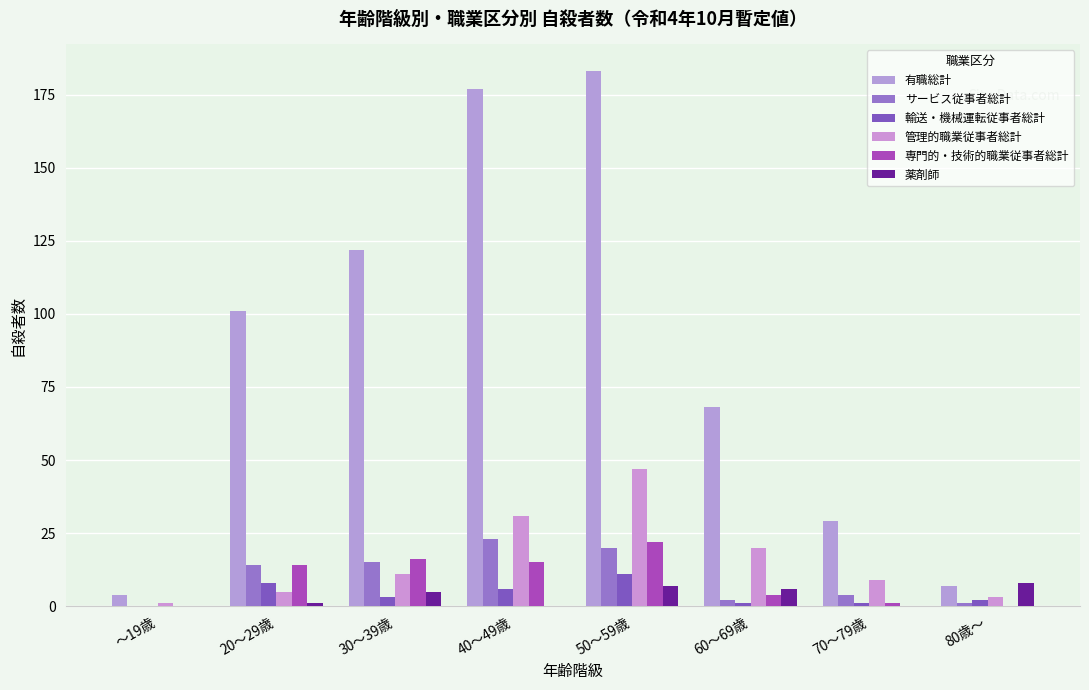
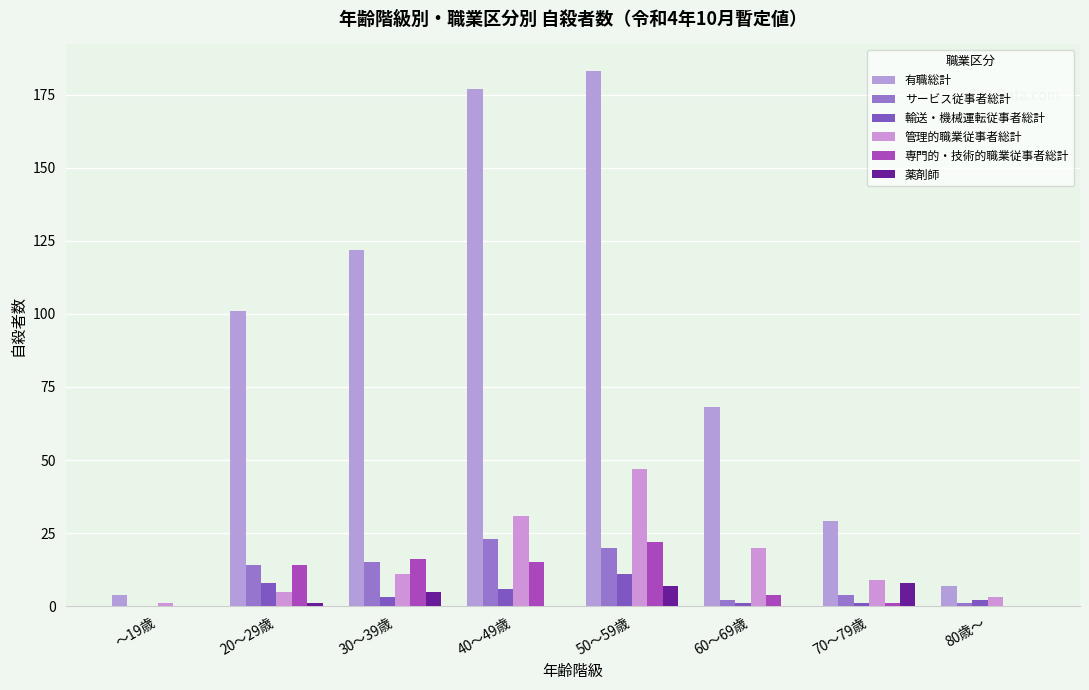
薬剤師, 60～69歳: 6 -> 0
薬剤師, 70～79歳: 0 -> 8
薬剤師, 80歳～: 8 -> 0
